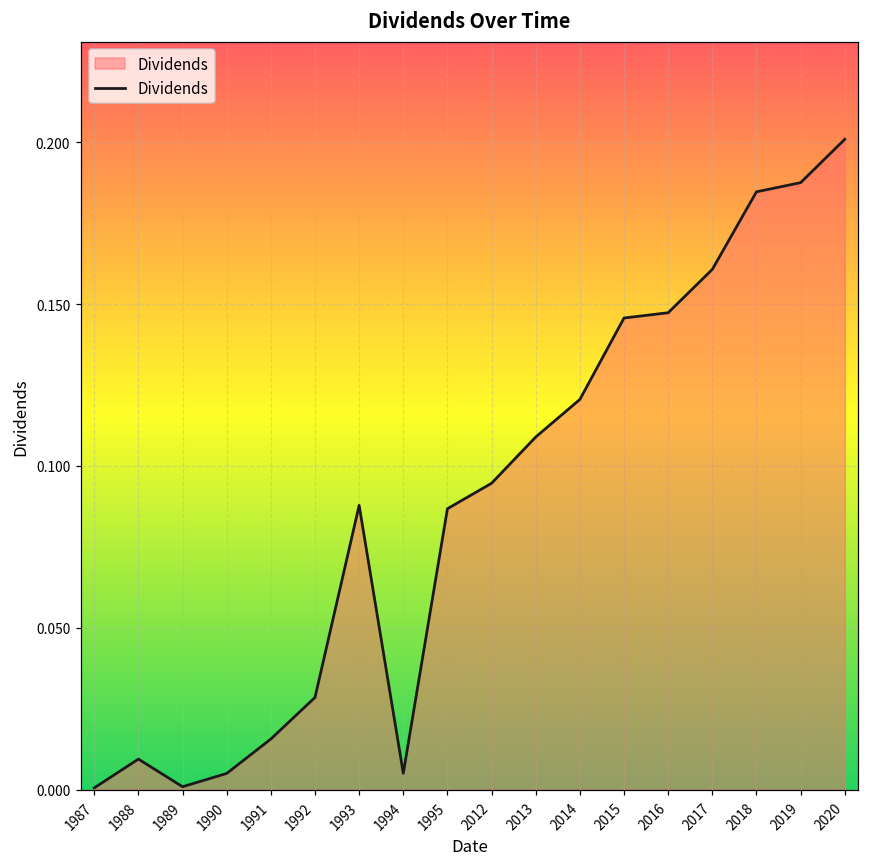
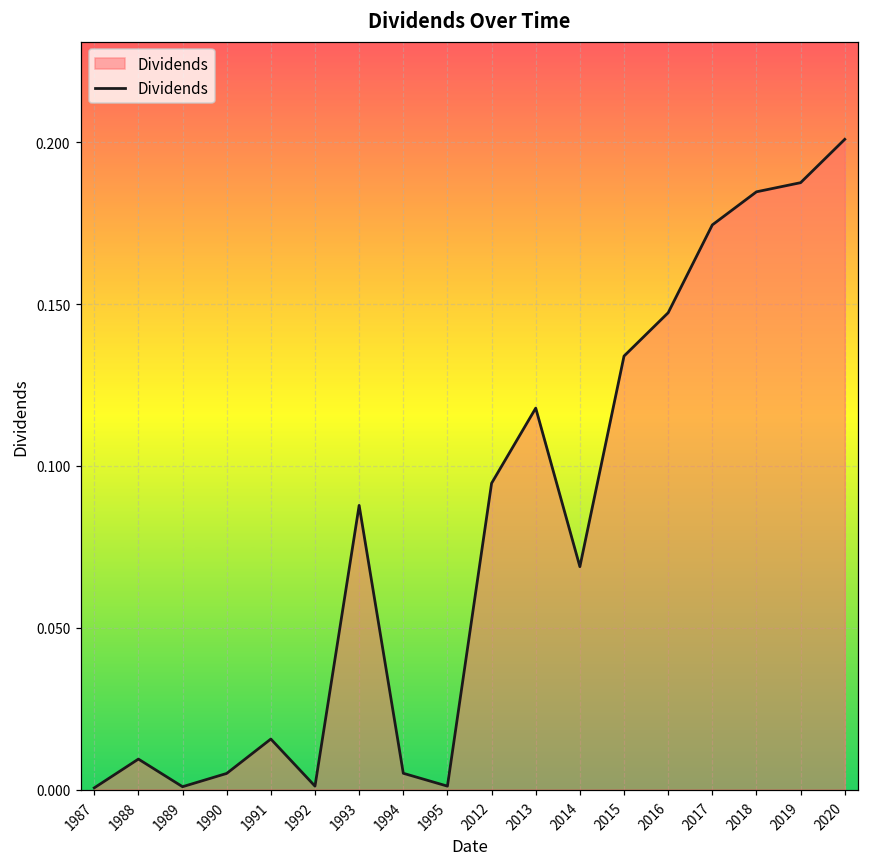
1992: 0.028 -> 0.001
1995: 0.087 -> 0.001
2013: 0.109 -> 0.118
2014: 0.121 -> 0.069
2015: 0.146 -> 0.134
2017: 0.161 -> 0.174
